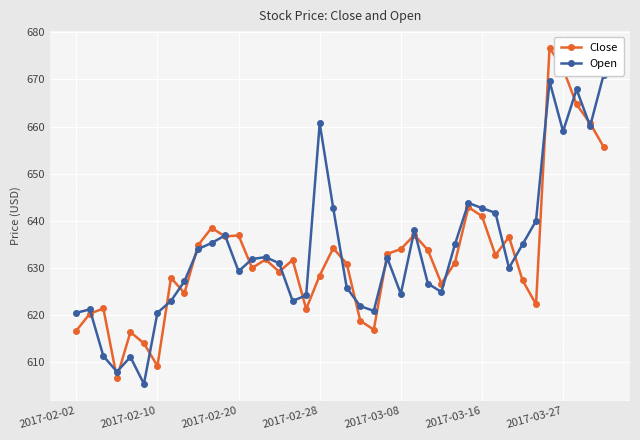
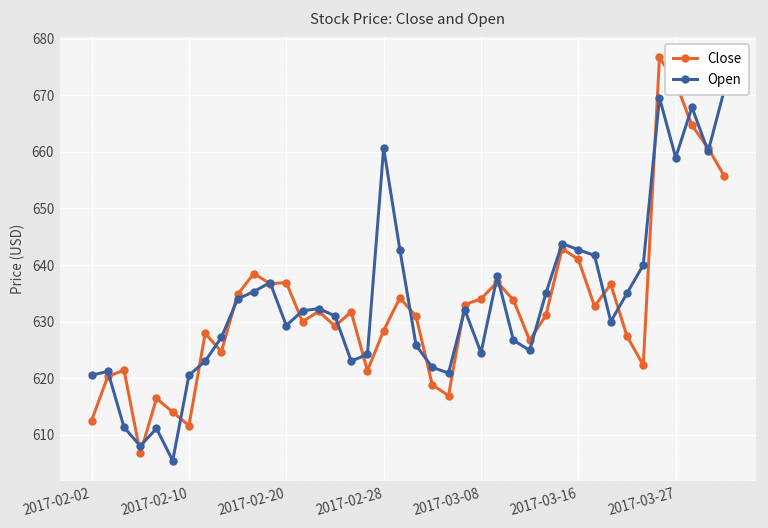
Close, 2017-02-02: 617 -> 613
Close, 2017-02-10: 609 -> 612
